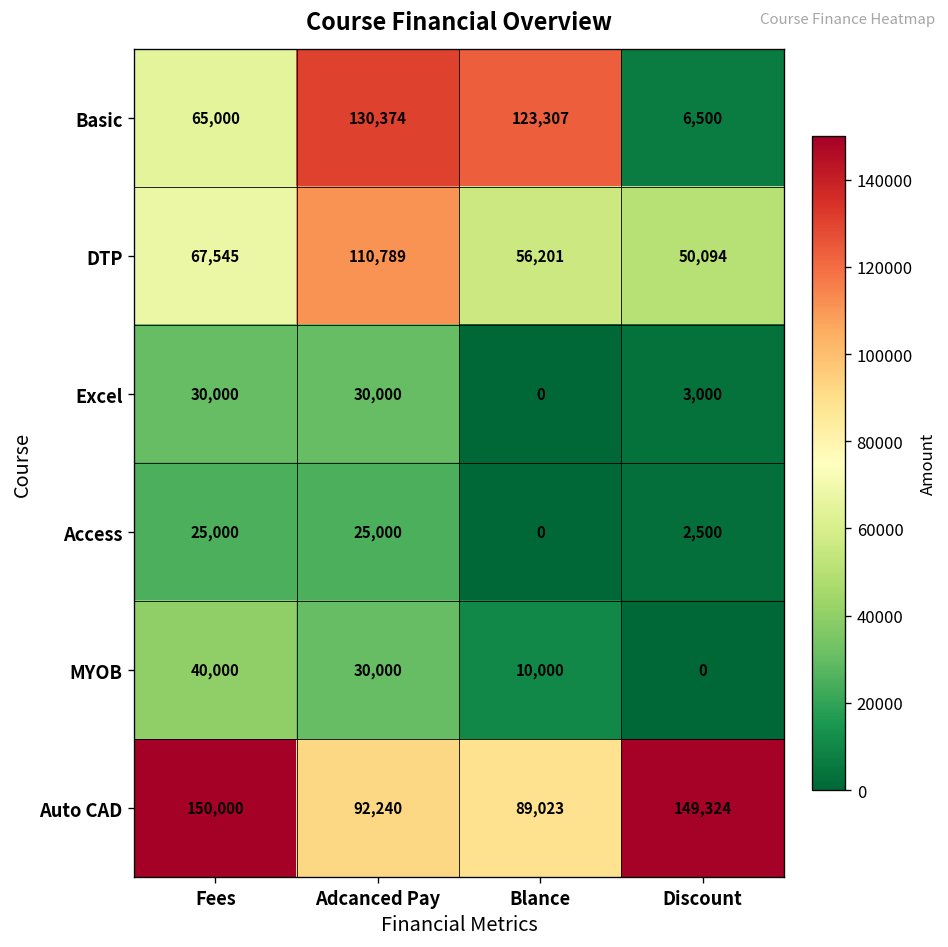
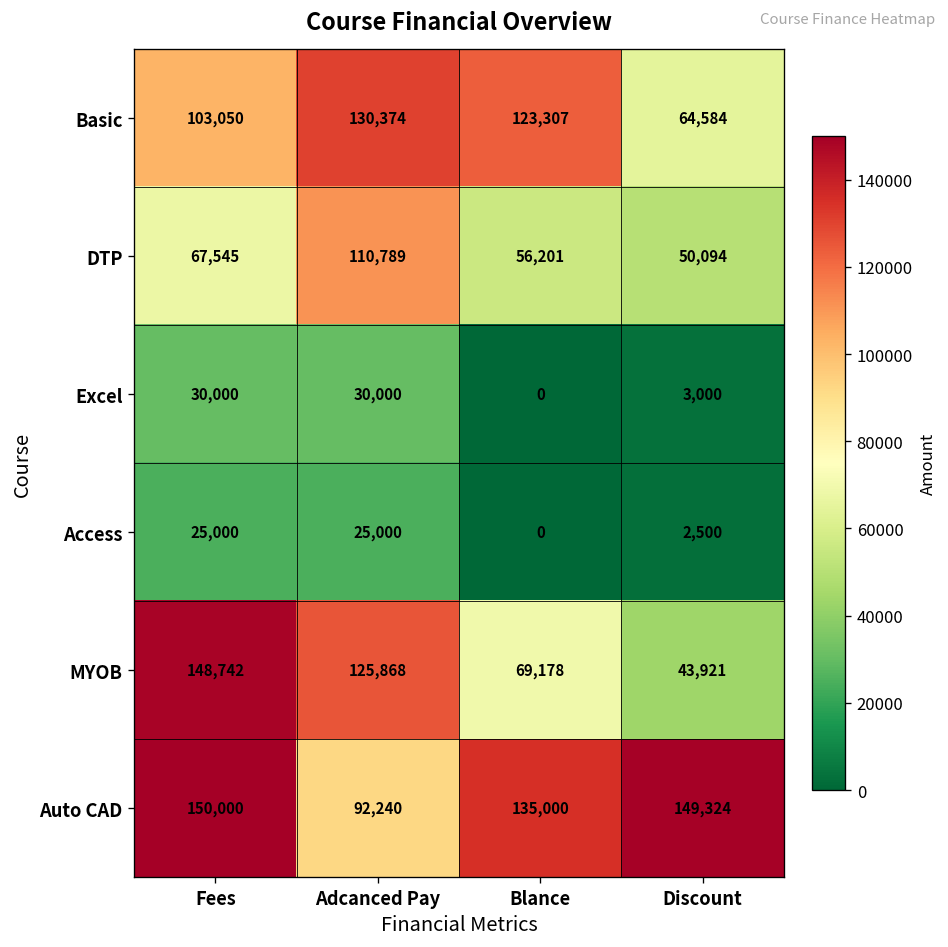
Basic, Fees: 65,000 -> 103,050
Basic, Discount: 6,500 -> 64,584
MYOB, Fees: 40,000 -> 148,742
MYOB, Adcanced Pay: 30,000 -> 125,868
MYOB, Blance: 10,000 -> 69,178
MYOB, Discount: 0 -> 43,921
Auto CAD, Blance: 89,023 -> 135,000
